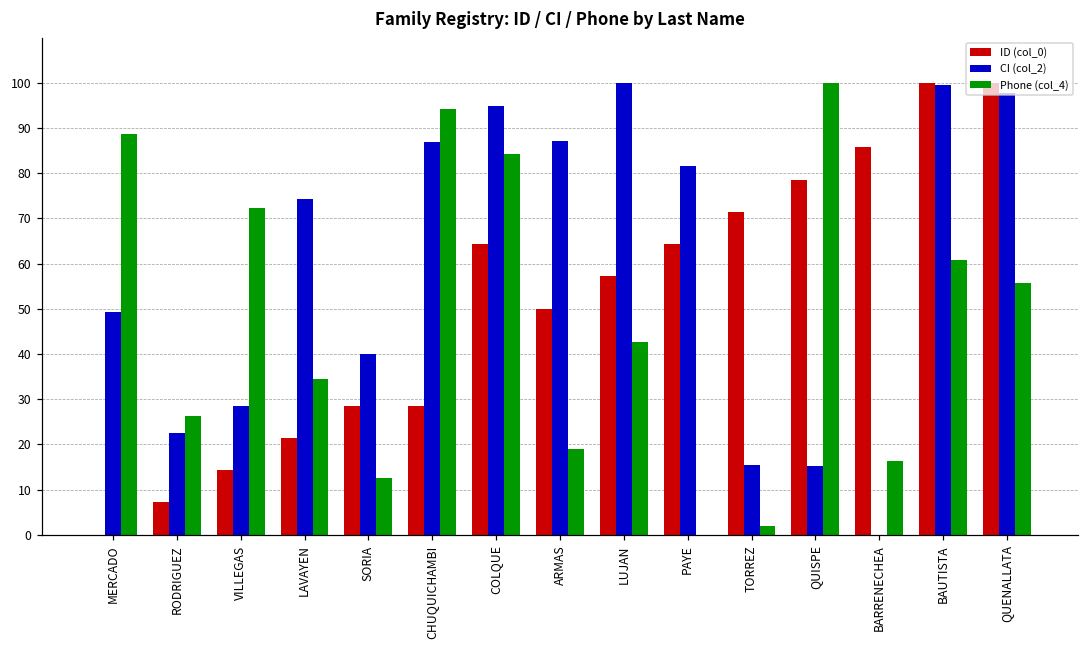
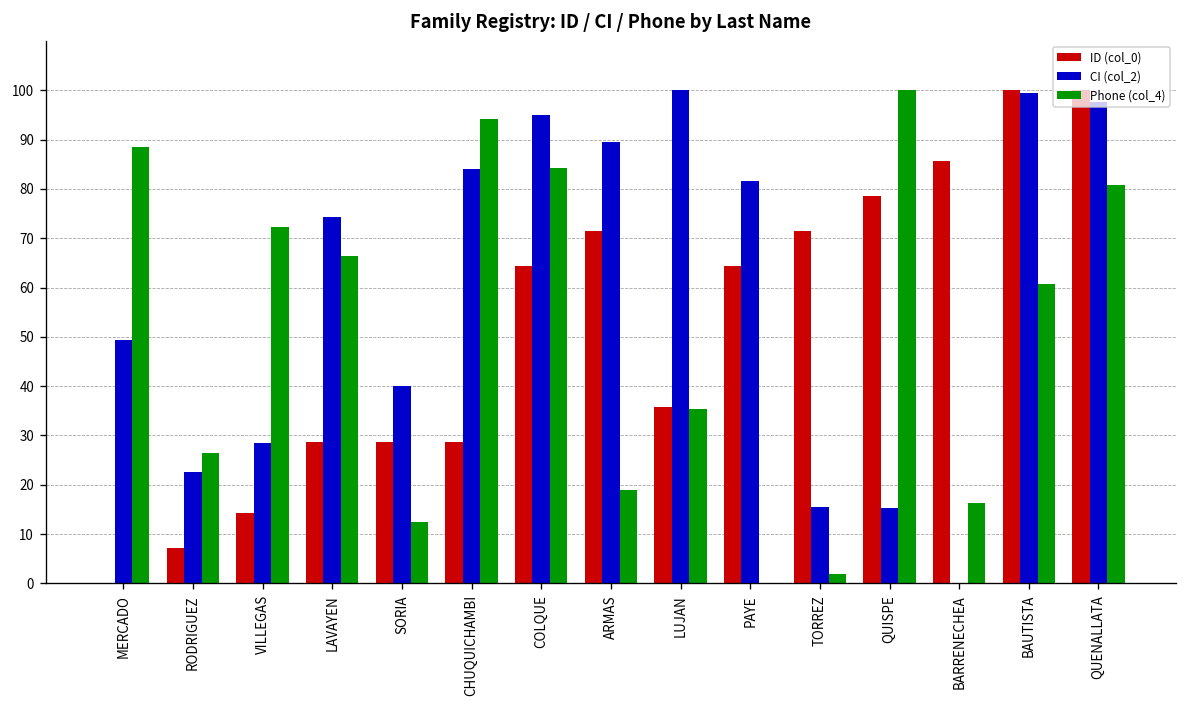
ID (col_0), LAVAYEN: 21 -> 29
Phone (col_4), LAVAYEN: 34 -> 66
CI (col_2), CHUQUICHAMBI: 87 -> 84
ID (col_0), ARMAS: 50 -> 71
CI (col_2), ARMAS: 87 -> 90
ID (col_0), LUJAN: 57 -> 36
Phone (col_4), LUJAN: 43 -> 35
Phone (col_4), QUENALLATA: 56 -> 81
